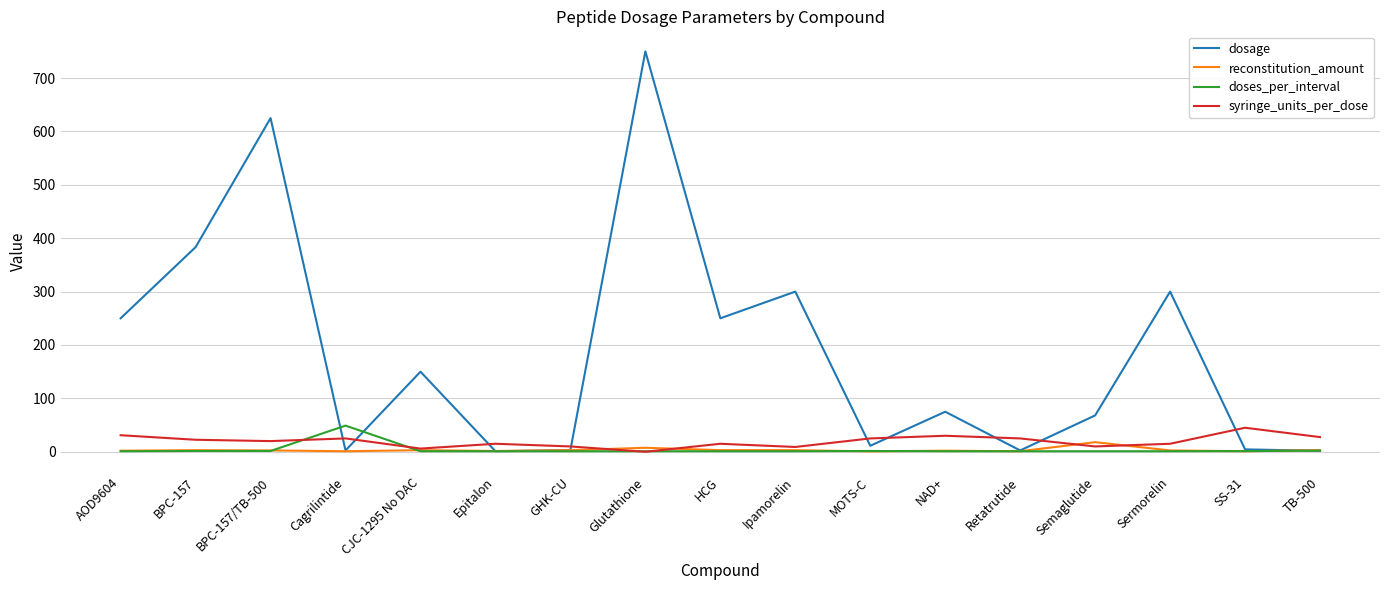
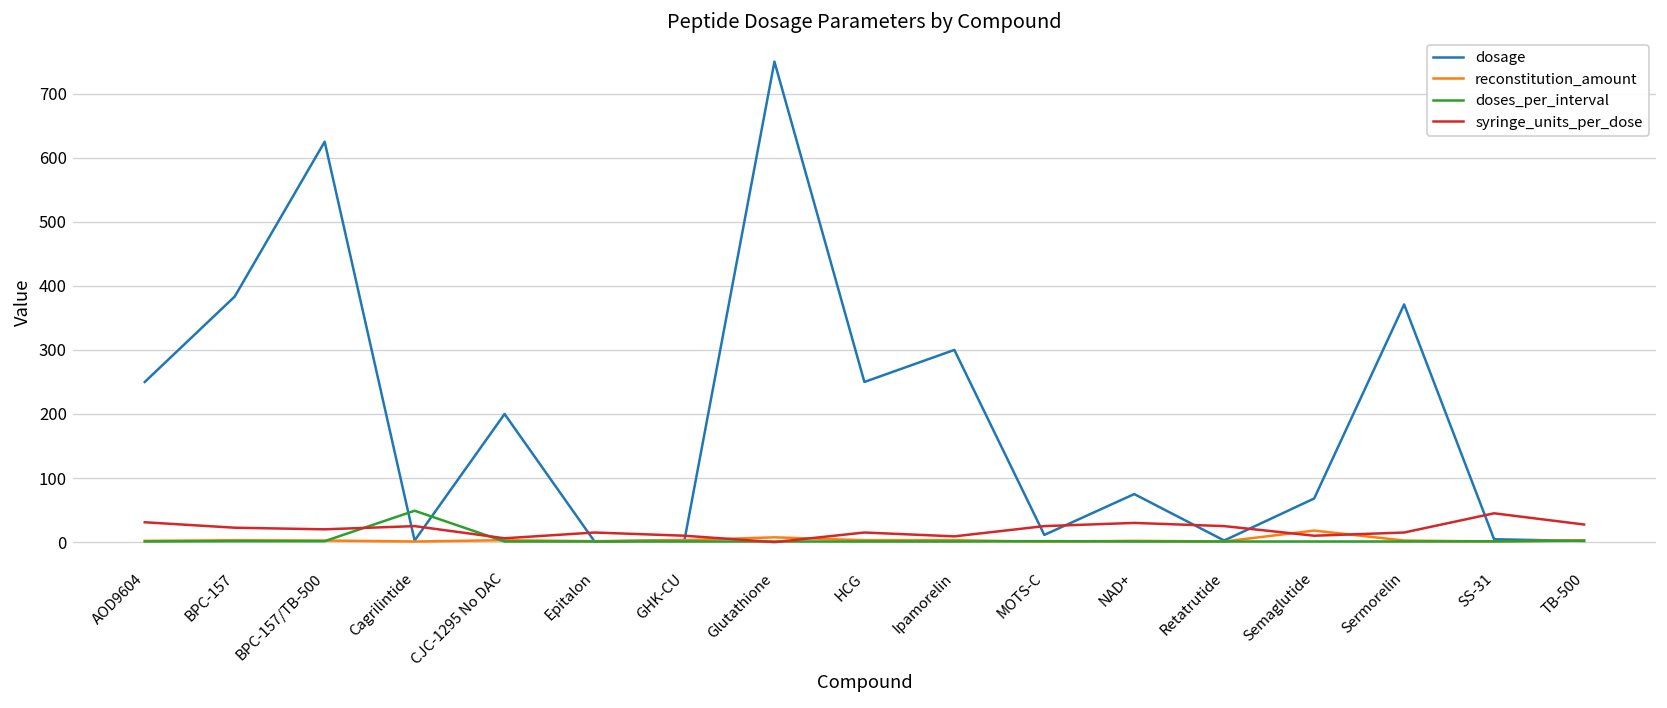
dosage, CJC-1295 No DAC: 150 -> 200
dosage, Sermorelin: 300 -> 370
